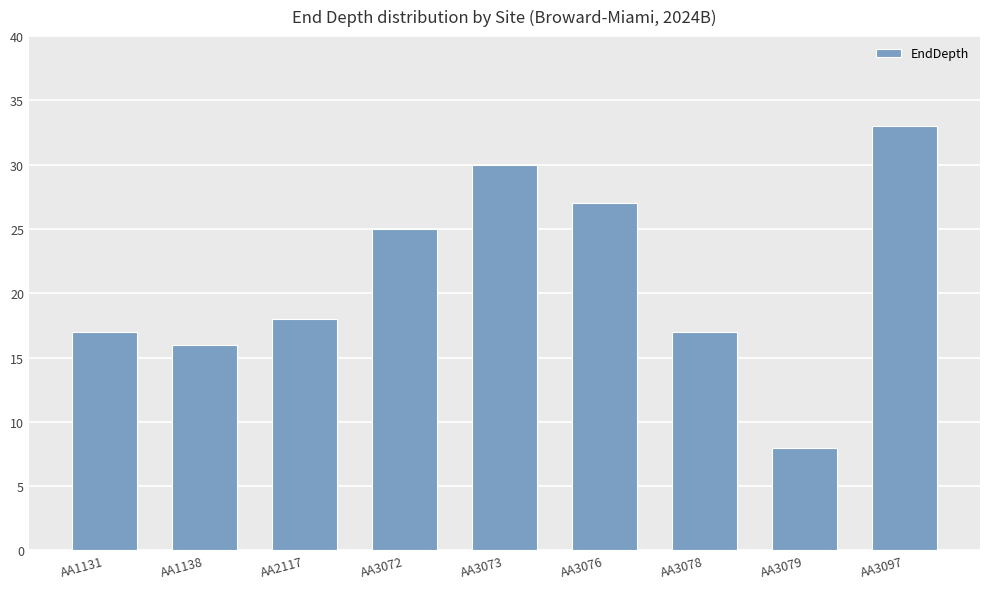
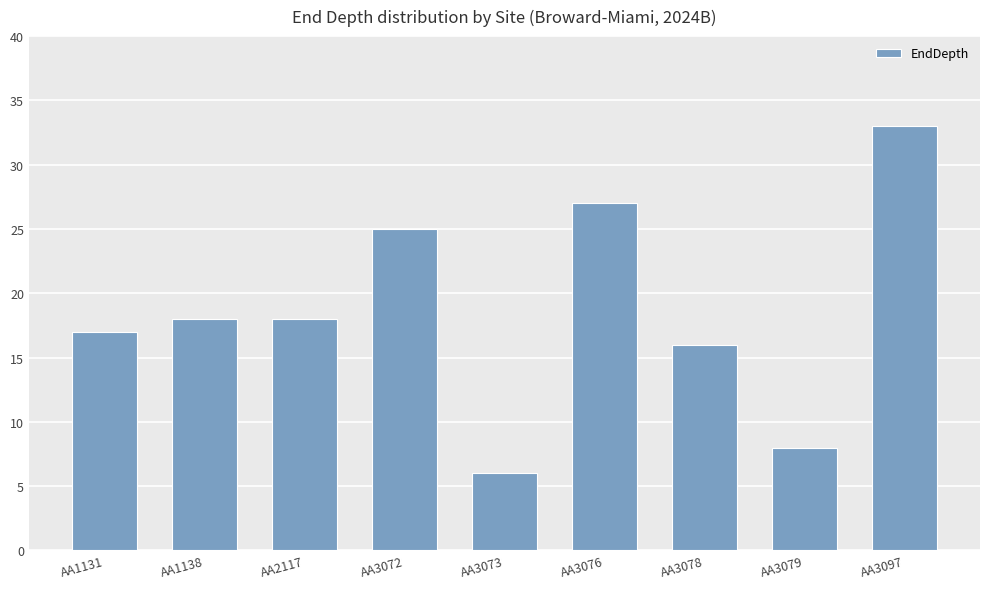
AA1138: 16 -> 18
AA3073: 30 -> 6
AA3078: 17 -> 16
